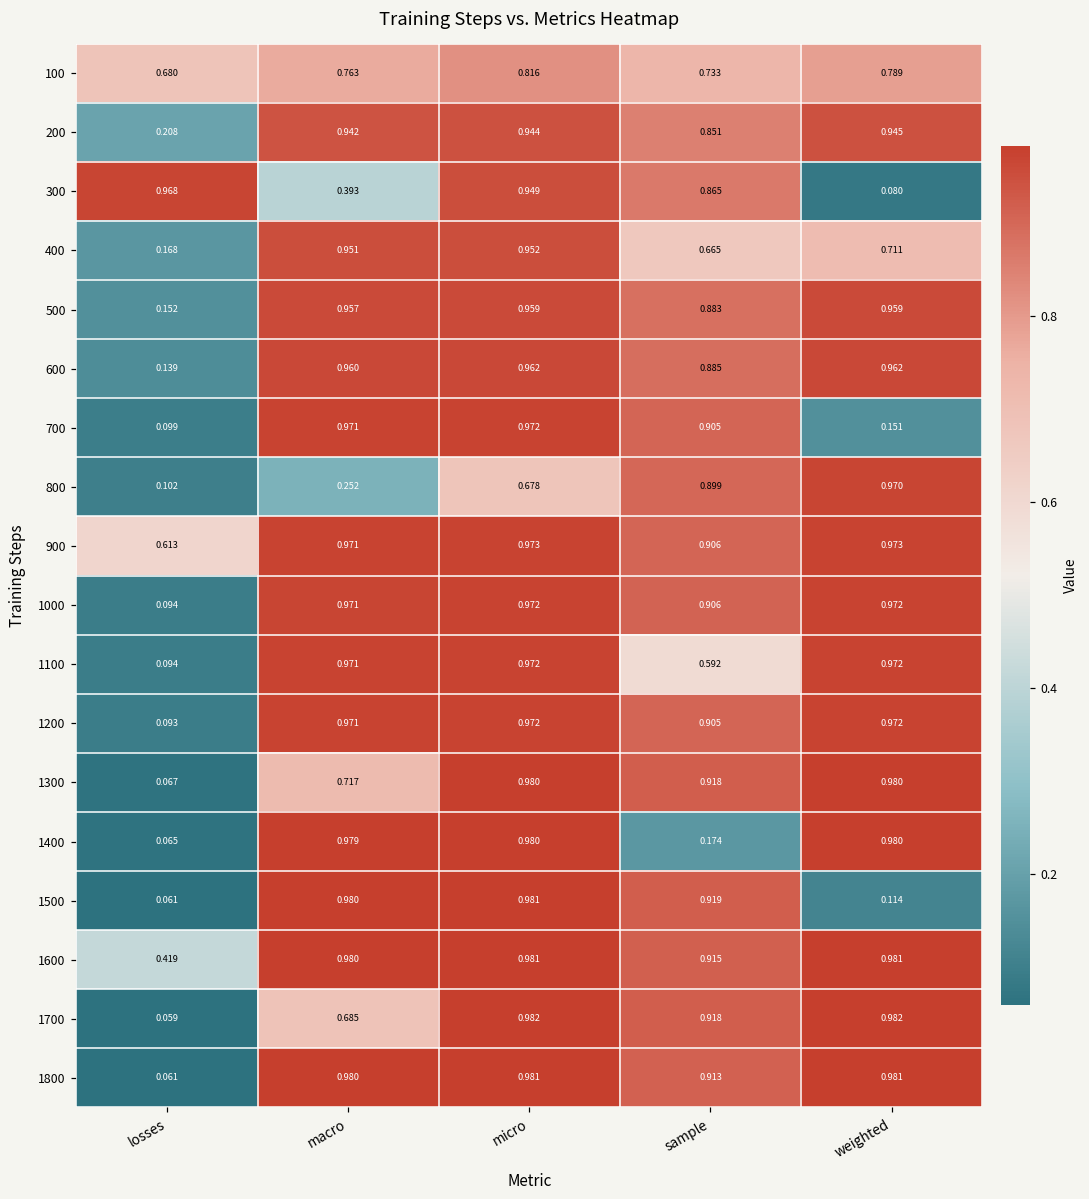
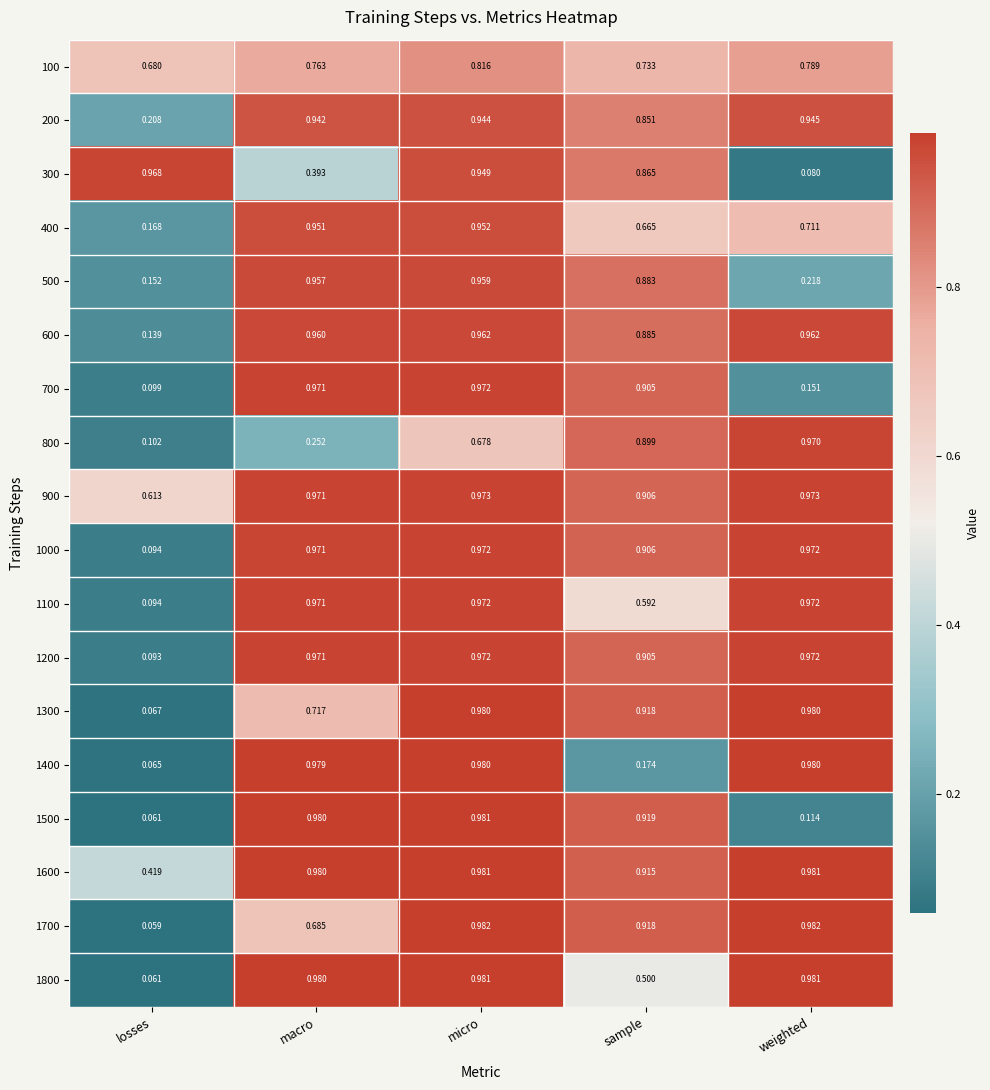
500, weighted: 0.959 -> 0.218
1800, sample: 0.913 -> 0.500
